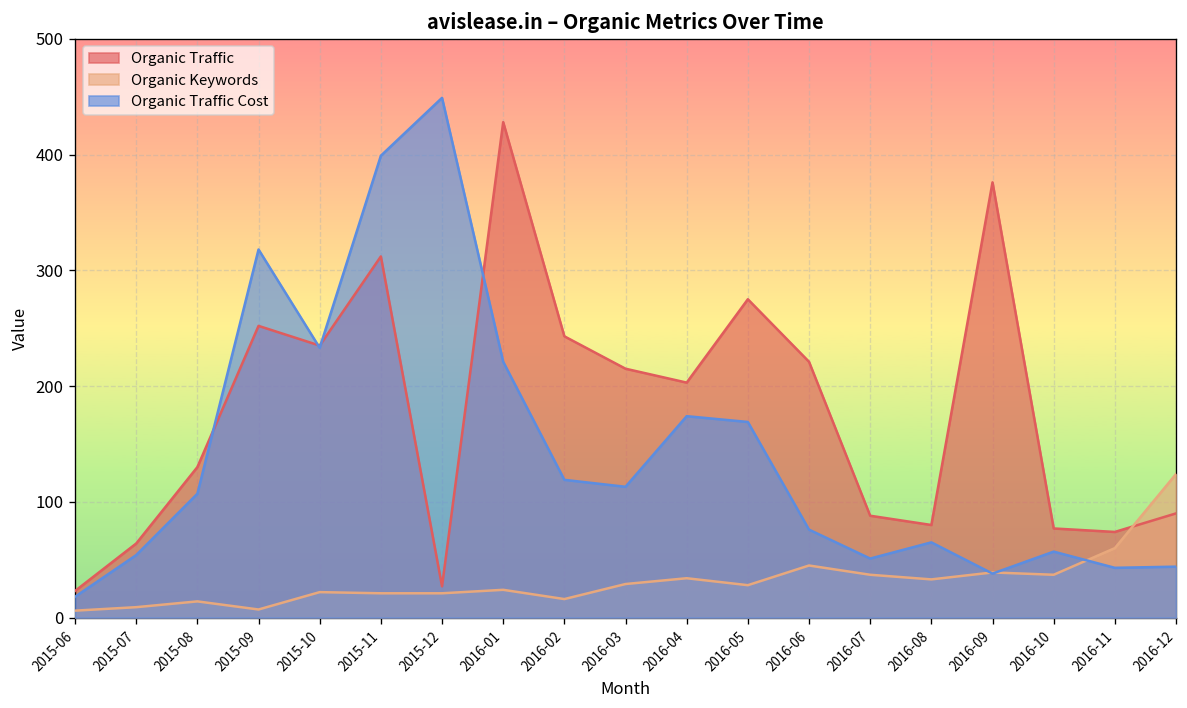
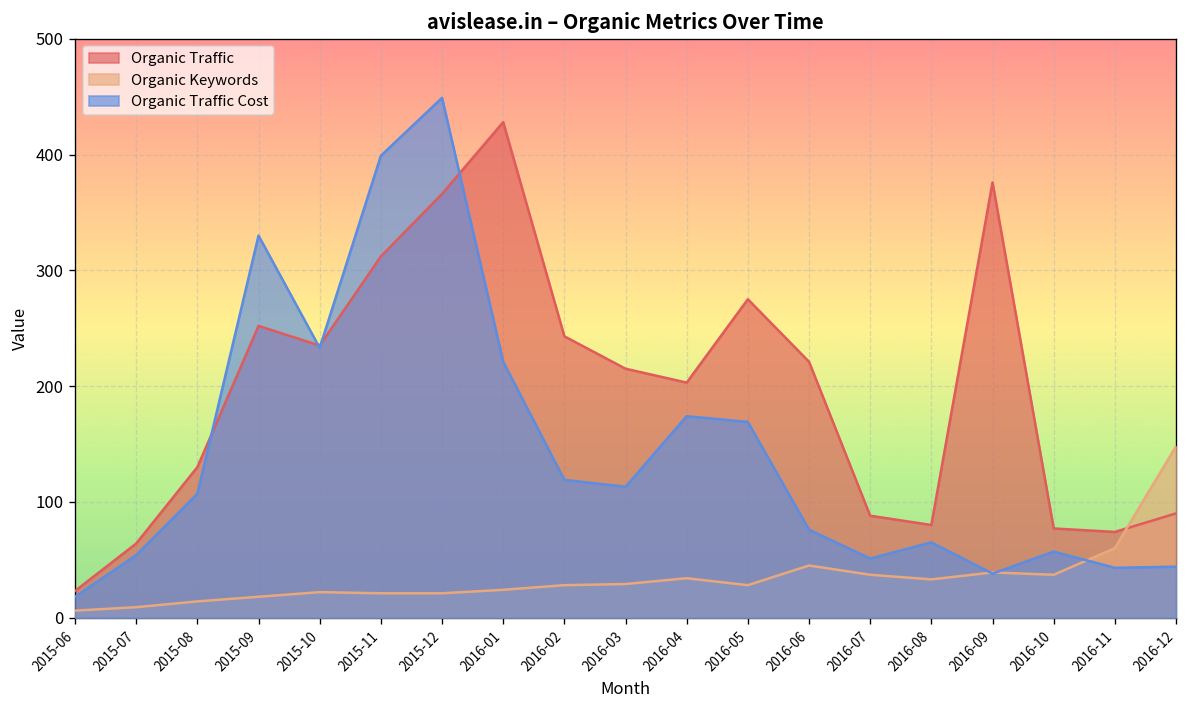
Organic Keywords, 2015-09: 10 -> 20
Organic Traffic Cost, 2015-09: 320 -> 330
Organic Traffic, 2015-12: 30 -> 370
Organic Keywords, 2016-02: 20 -> 30
Organic Keywords, 2016-12: 120 -> 150
